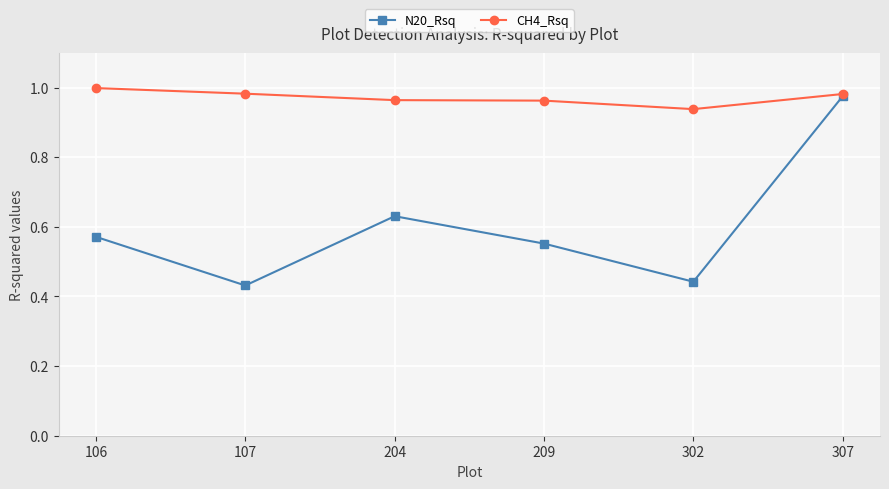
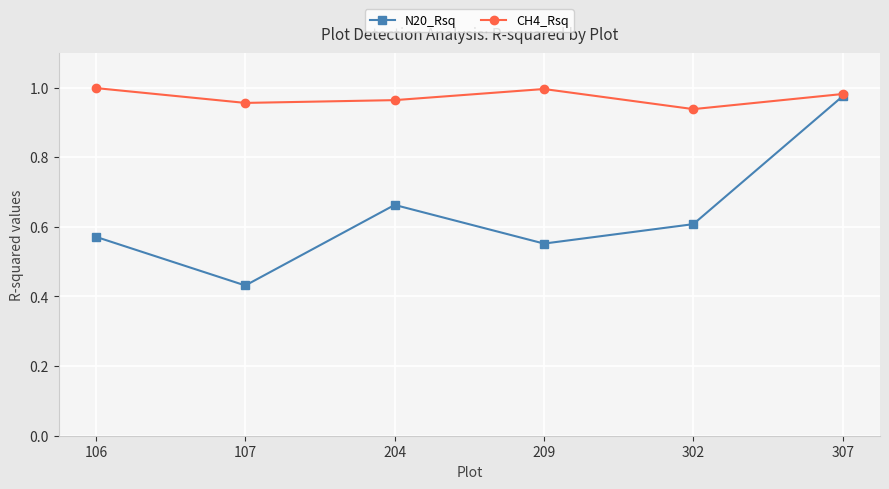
CH4_Rsq, 107: 0.98 -> 0.96
N20_Rsq, 204: 0.63 -> 0.66
CH4_Rsq, 209: 0.96 -> 1.00
N20_Rsq, 302: 0.44 -> 0.61
